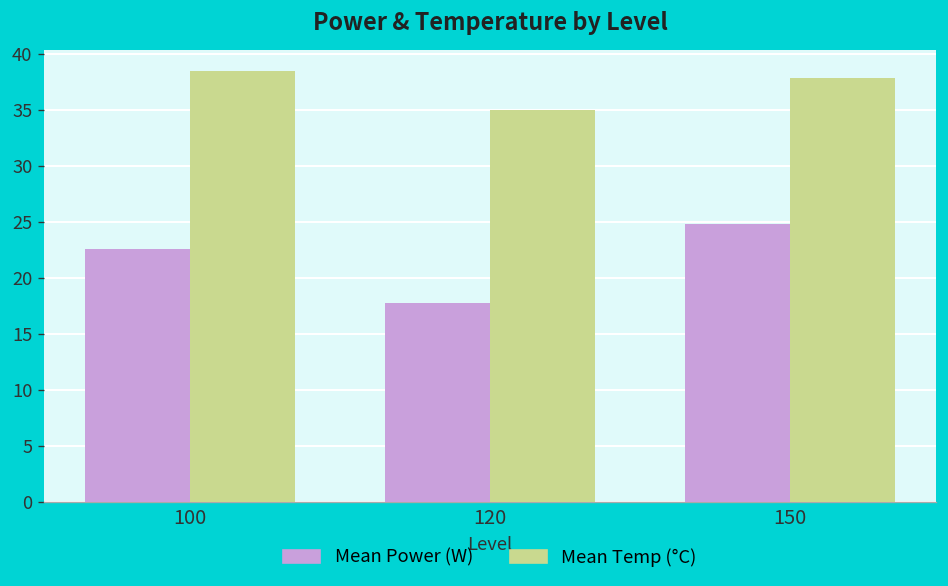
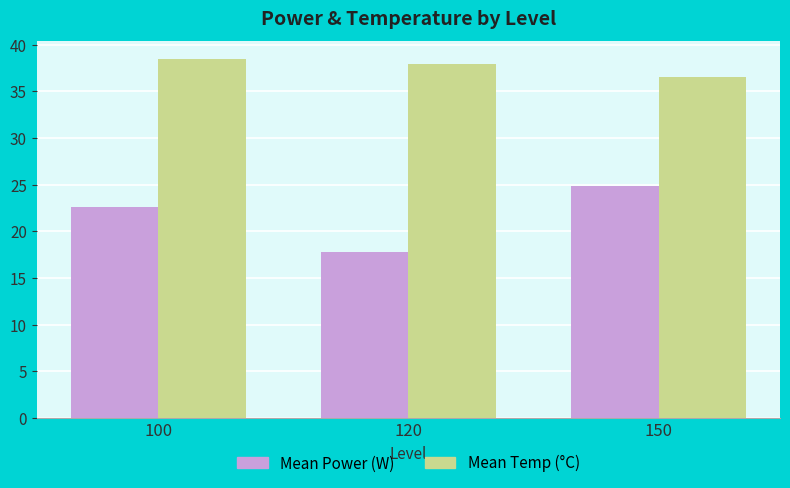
Mean Temp (°C), 120: 35 -> 38
Mean Temp (°C), 150: 38 -> 37
